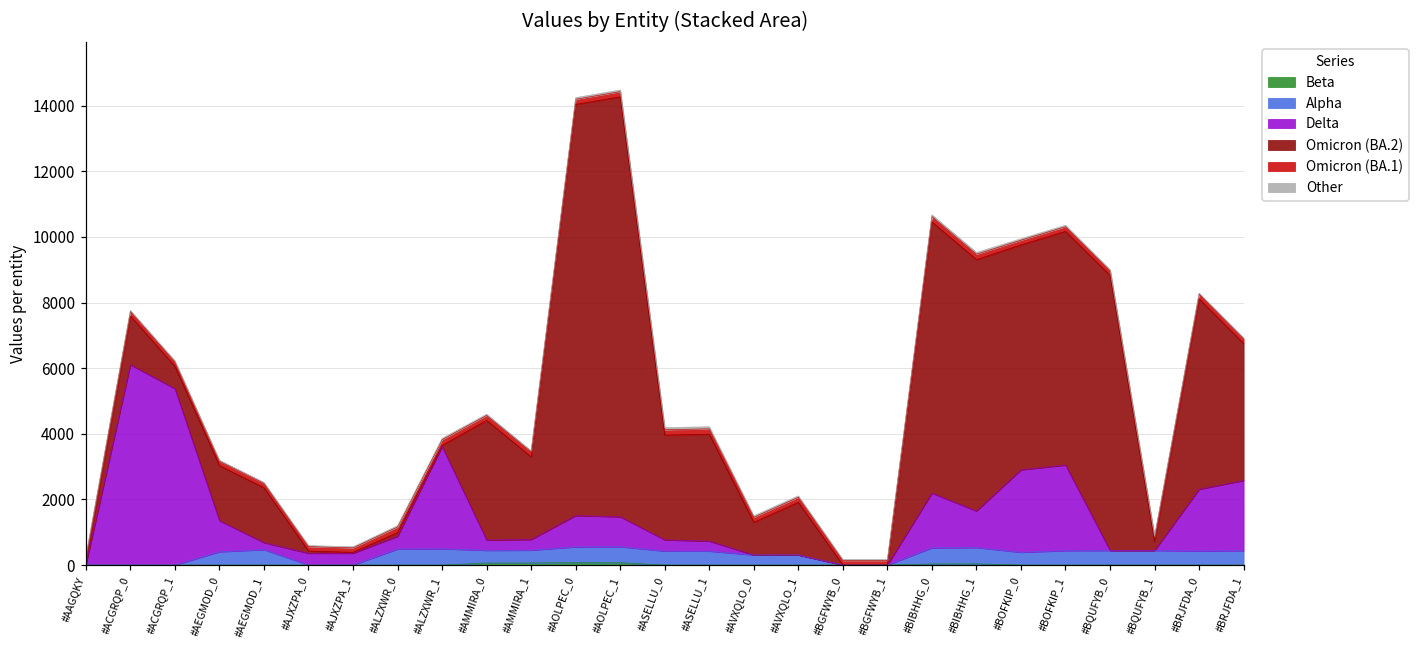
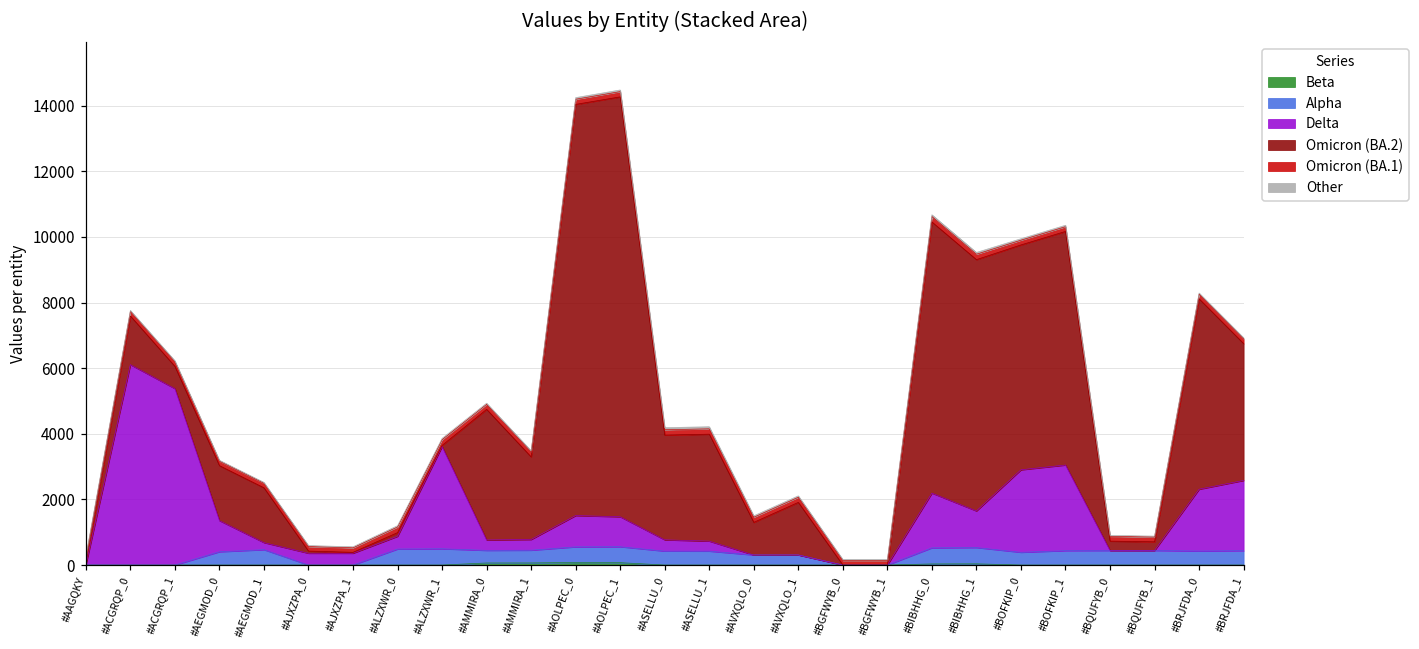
Omicron (BA.2), #AMMIRA_0: 3600 -> 4000
Omicron (BA.2), #BQUFYB_0: 8400 -> 300
